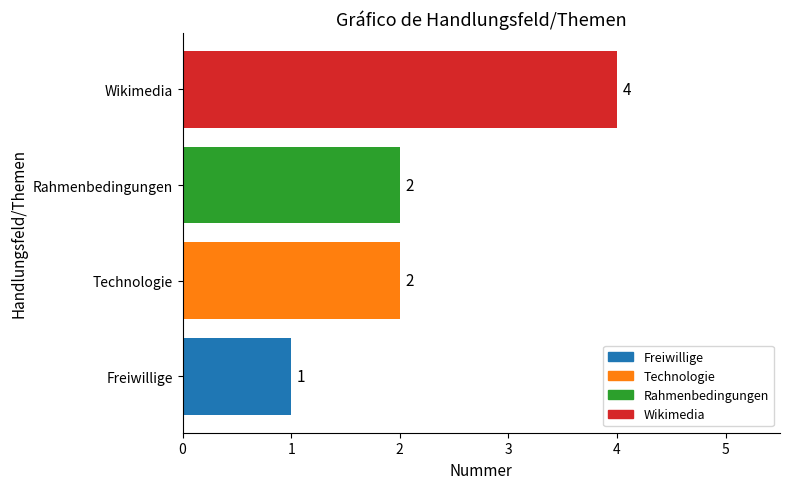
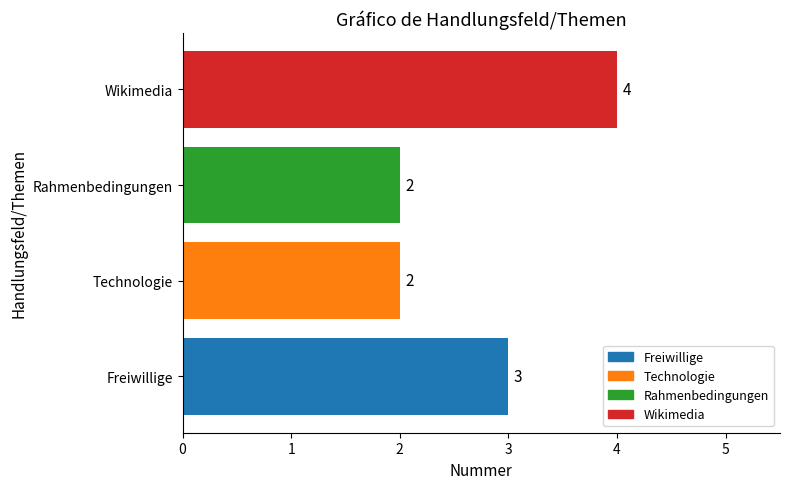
Freiwillige: 1 -> 3
